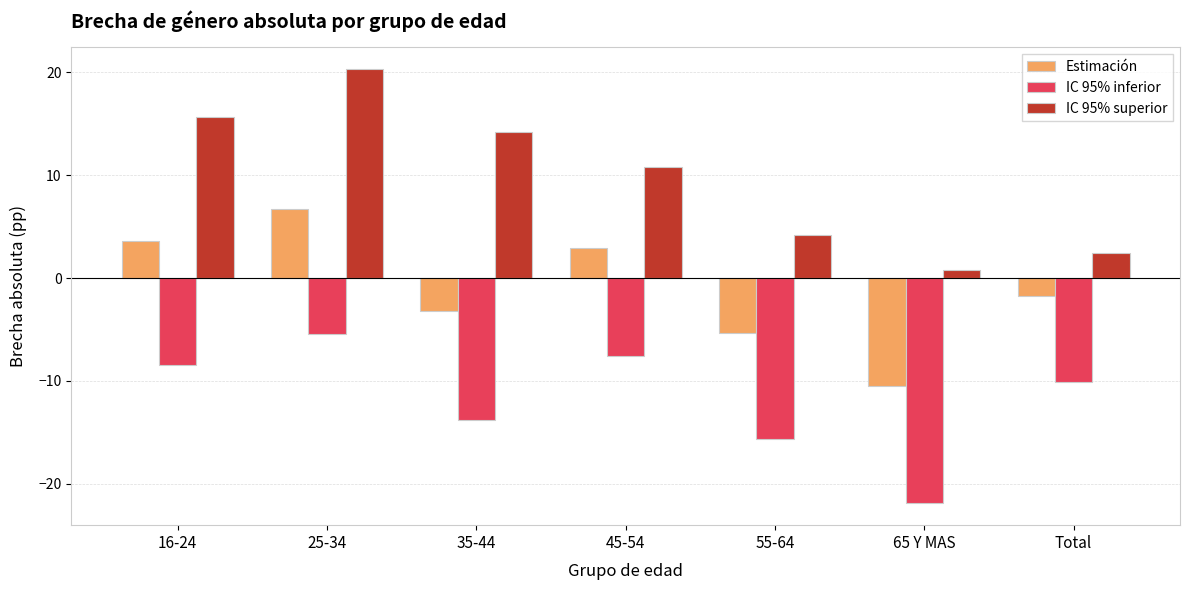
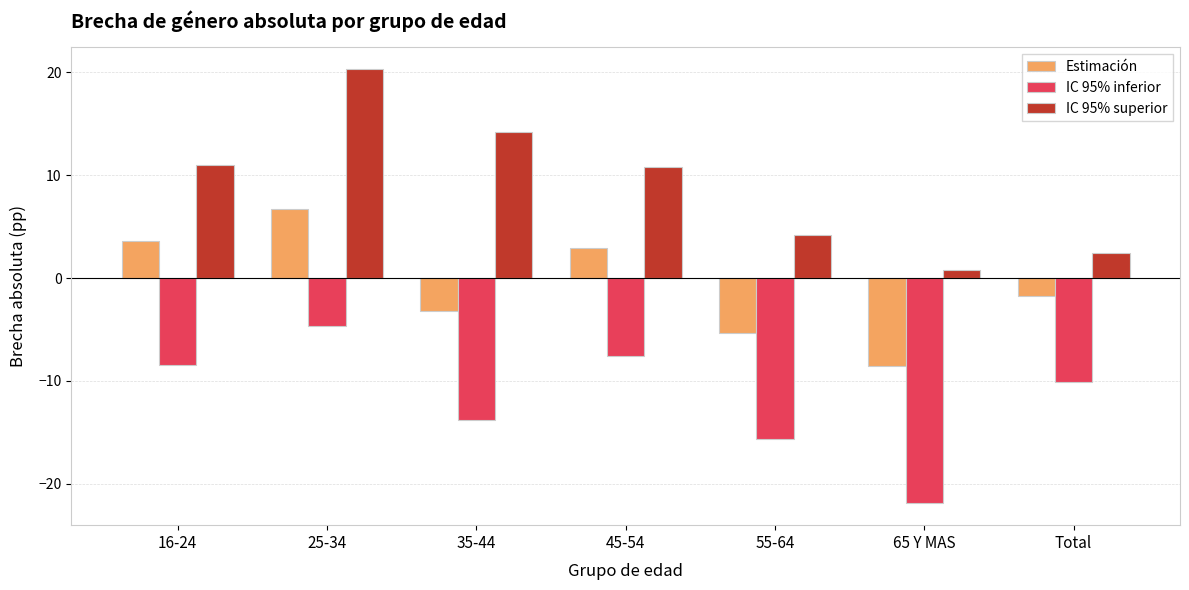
IC 95% superior, 16-24: 15.6 -> 11.0
IC 95% inferior, 25-34: -5.5 -> -4.7
Estimación, 65 Y MAS: -10.5 -> -8.5
